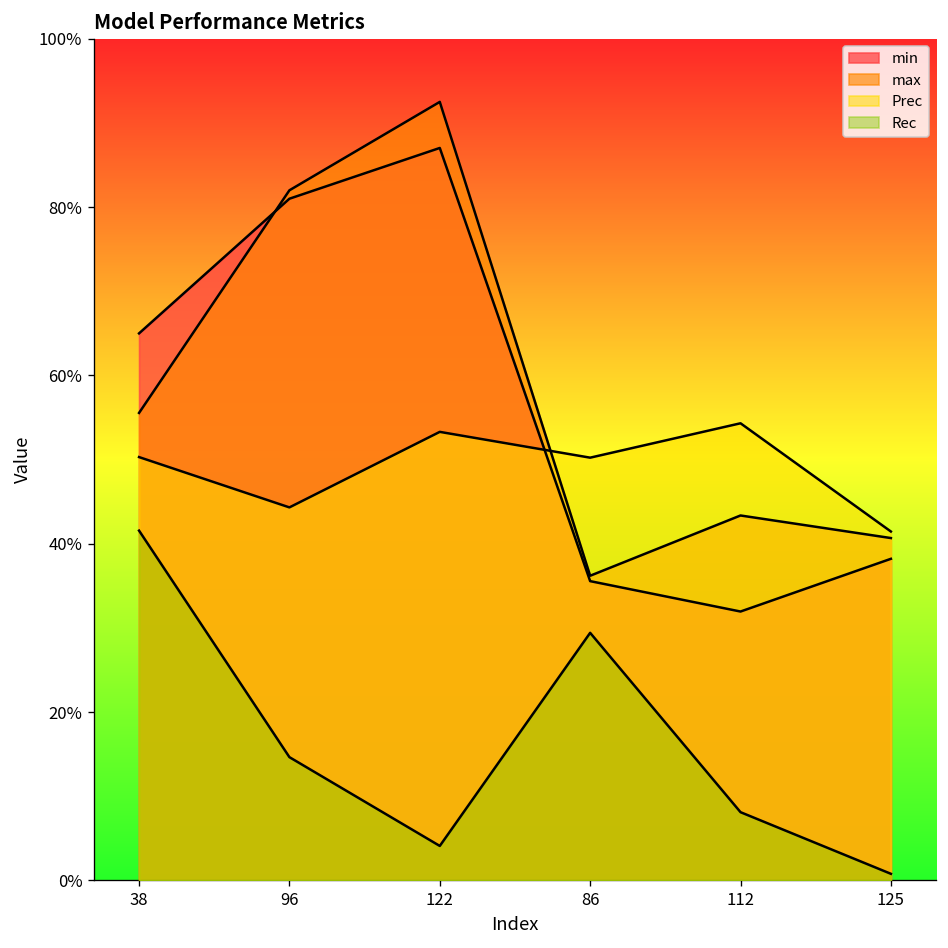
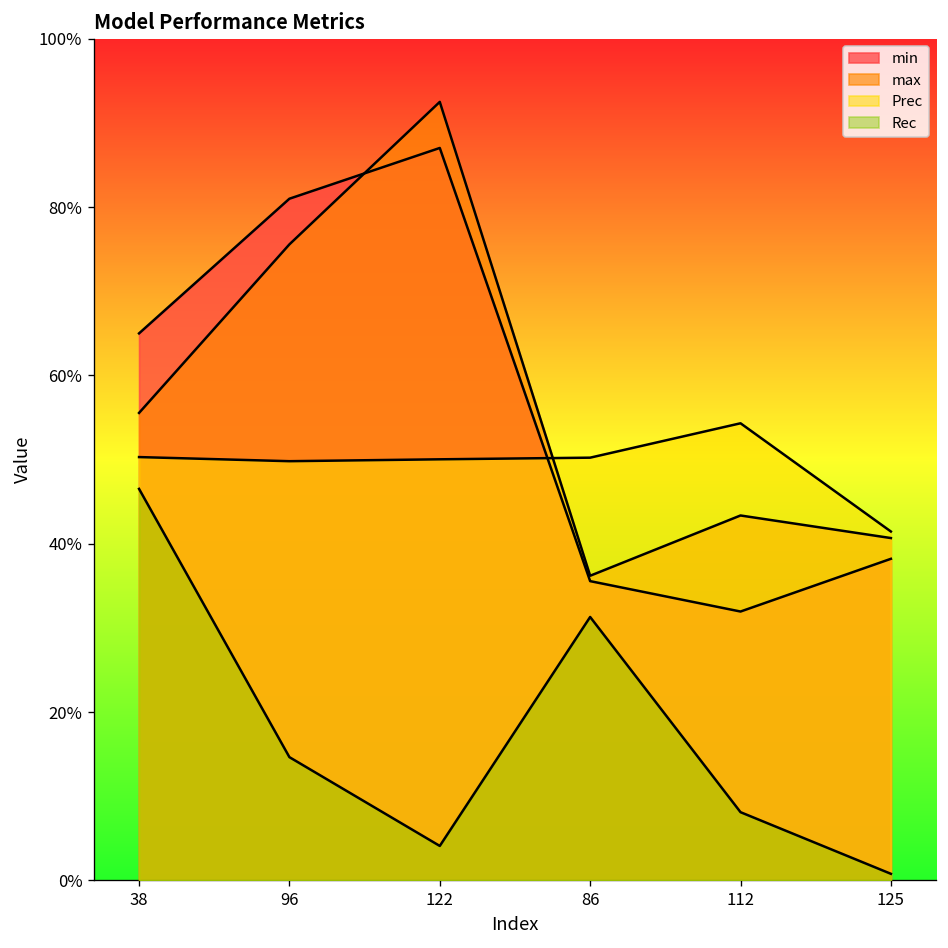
Rec, 38: 42% -> 47%
max, 96: 82% -> 76%
Prec, 96: 44% -> 50%
Prec, 122: 53% -> 50%
Rec, 86: 29% -> 31%
